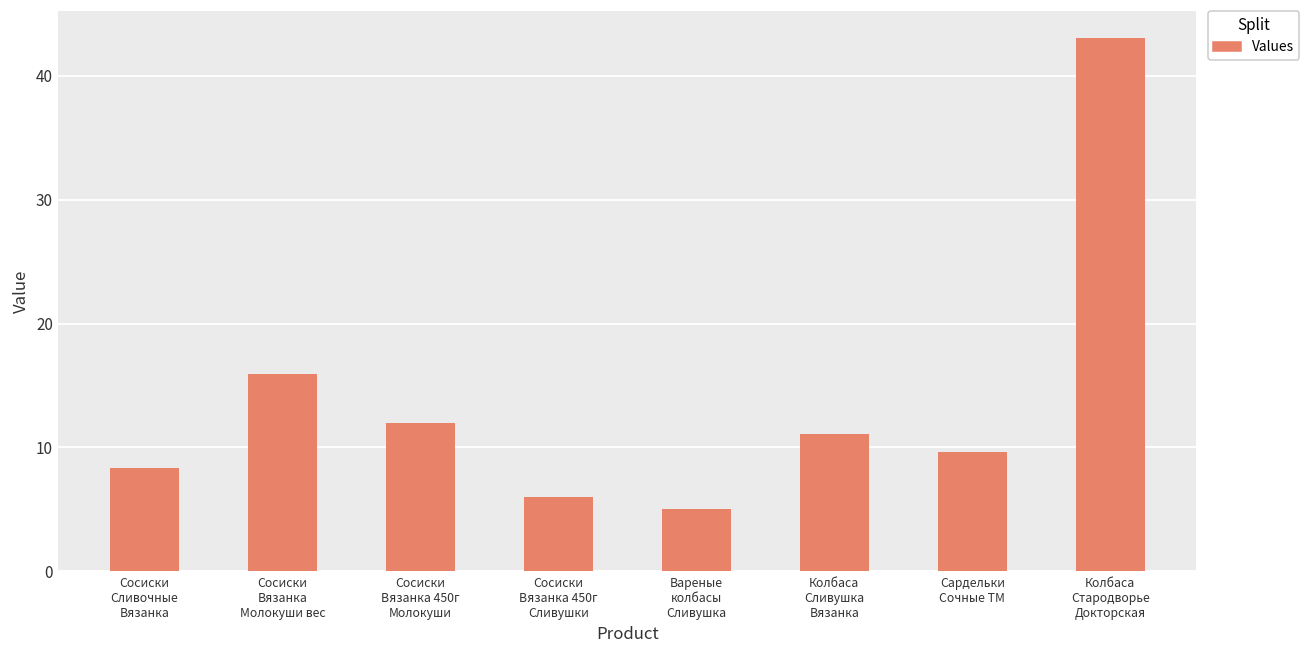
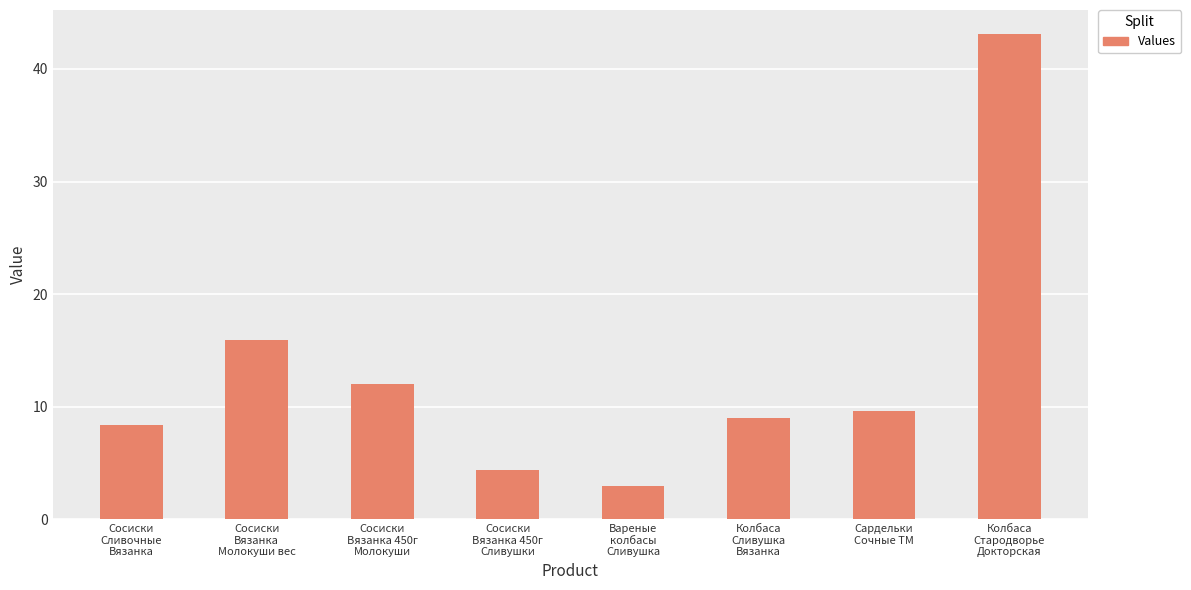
Сосиски Вязанка 450г Сливушки: 6.0 -> 4.4
Вареные колбасы Сливушка: 5 -> 3
Колбаса Сливушка Вязанка: 11.1 -> 9.0
